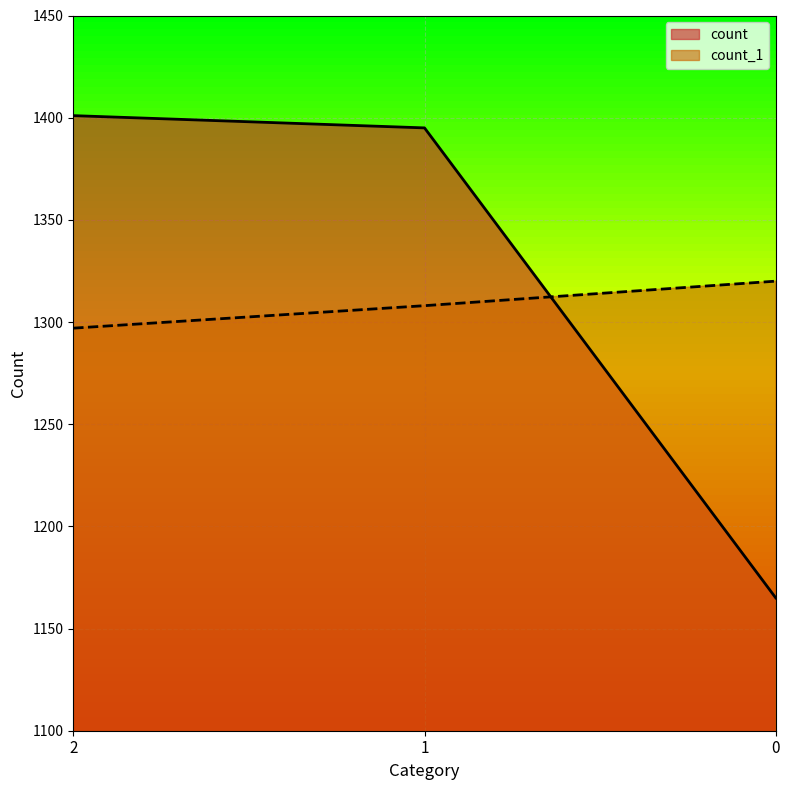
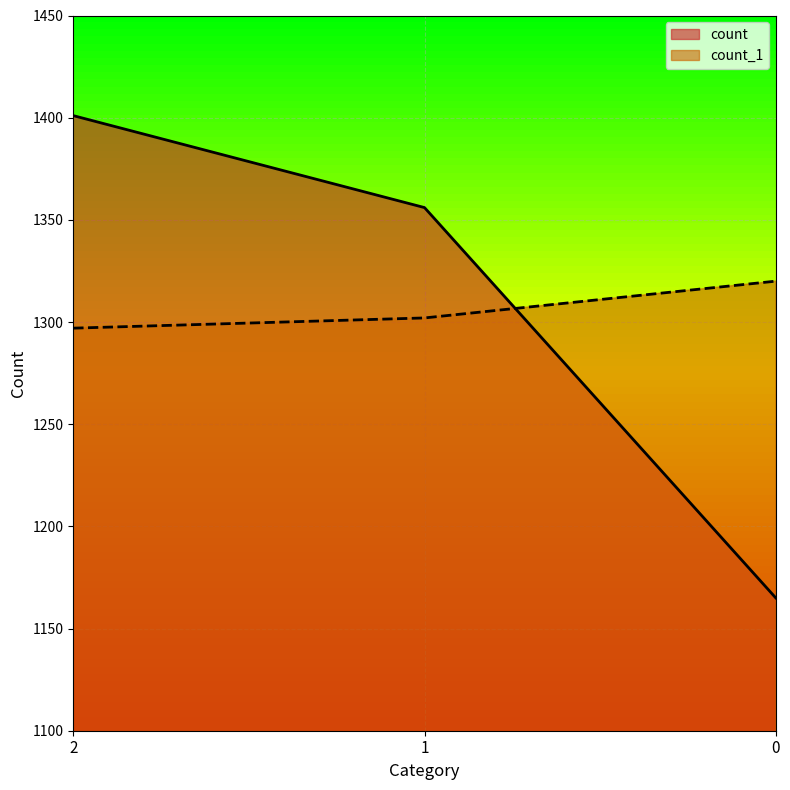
count, 1: 1395 -> 1356
count_1, 1: 1308 -> 1302
